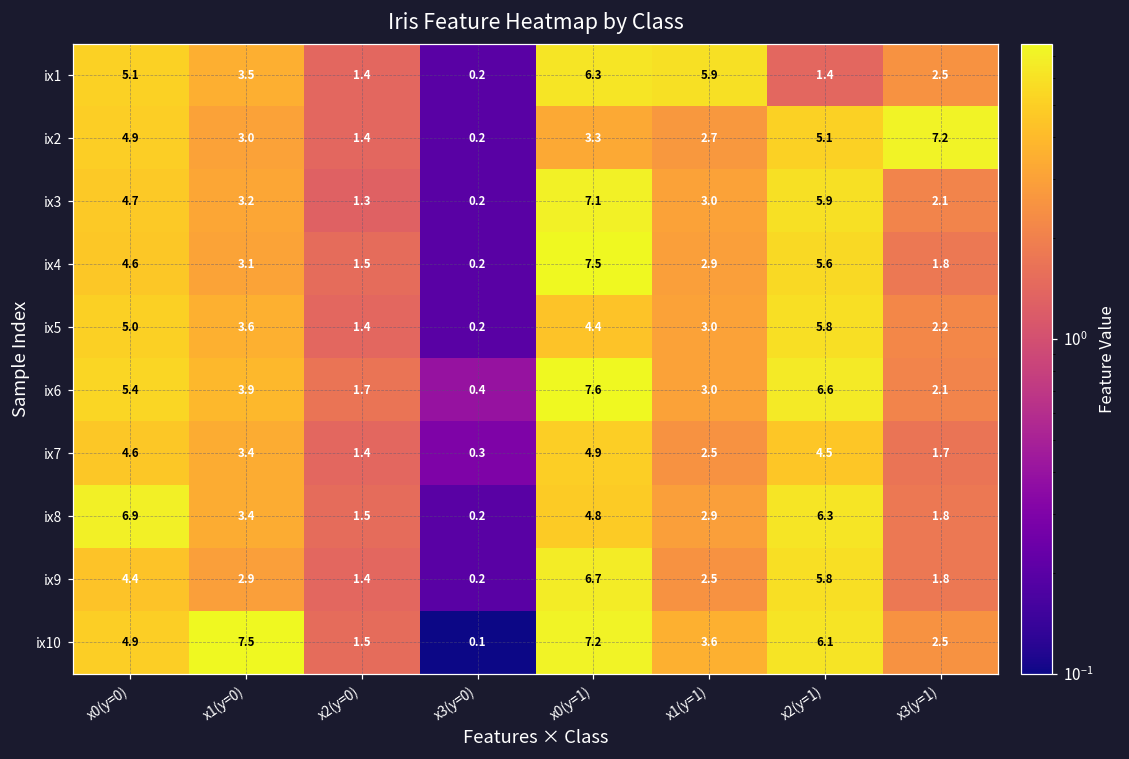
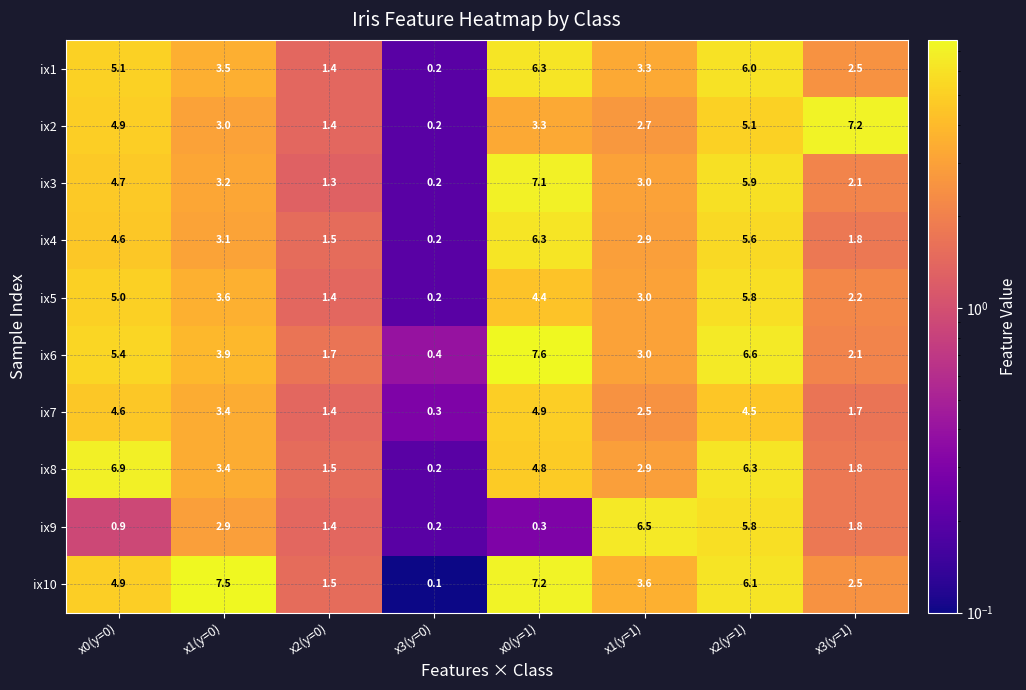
ix1, x1(y=1): 5.9 -> 3.3
ix1, x2(y=1): 1.4 -> 6.0
ix4, x0(y=1): 7.5 -> 6.3
ix9, x0(y=0): 4.4 -> 0.9
ix9, x0(y=1): 6.7 -> 0.3
ix9, x1(y=1): 2.5 -> 6.5
